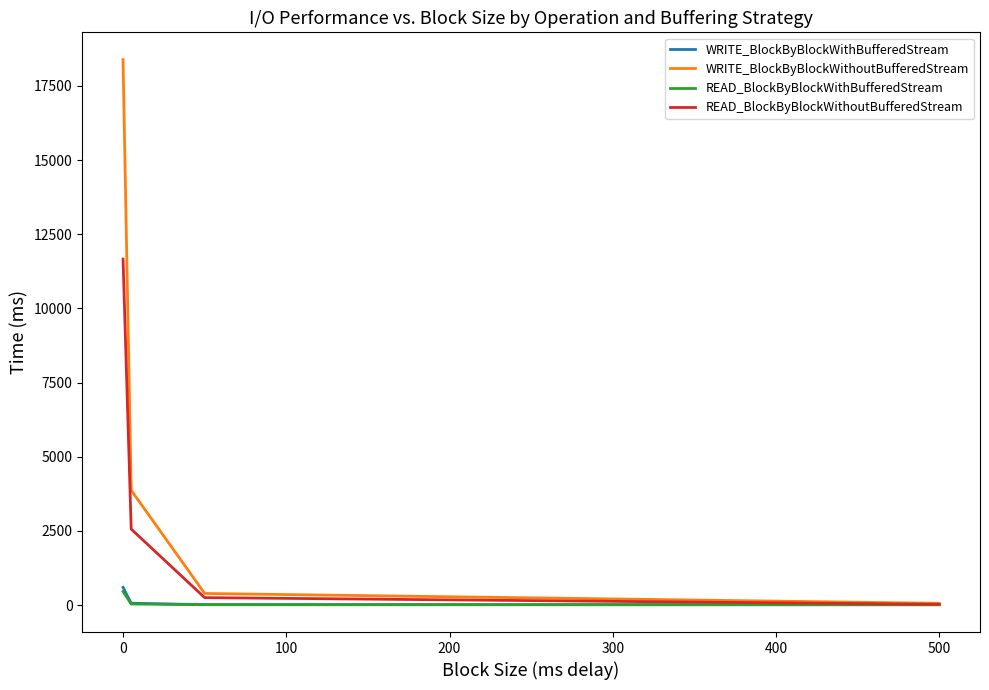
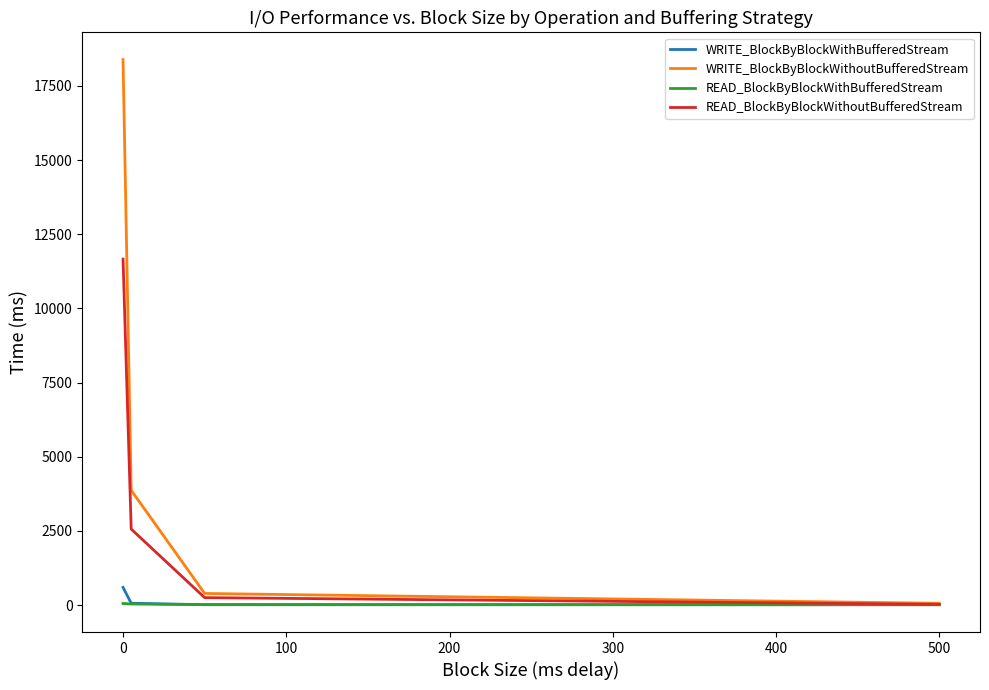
READ_BlockByBlockWithBufferedStream, 0: 500 -> 100
